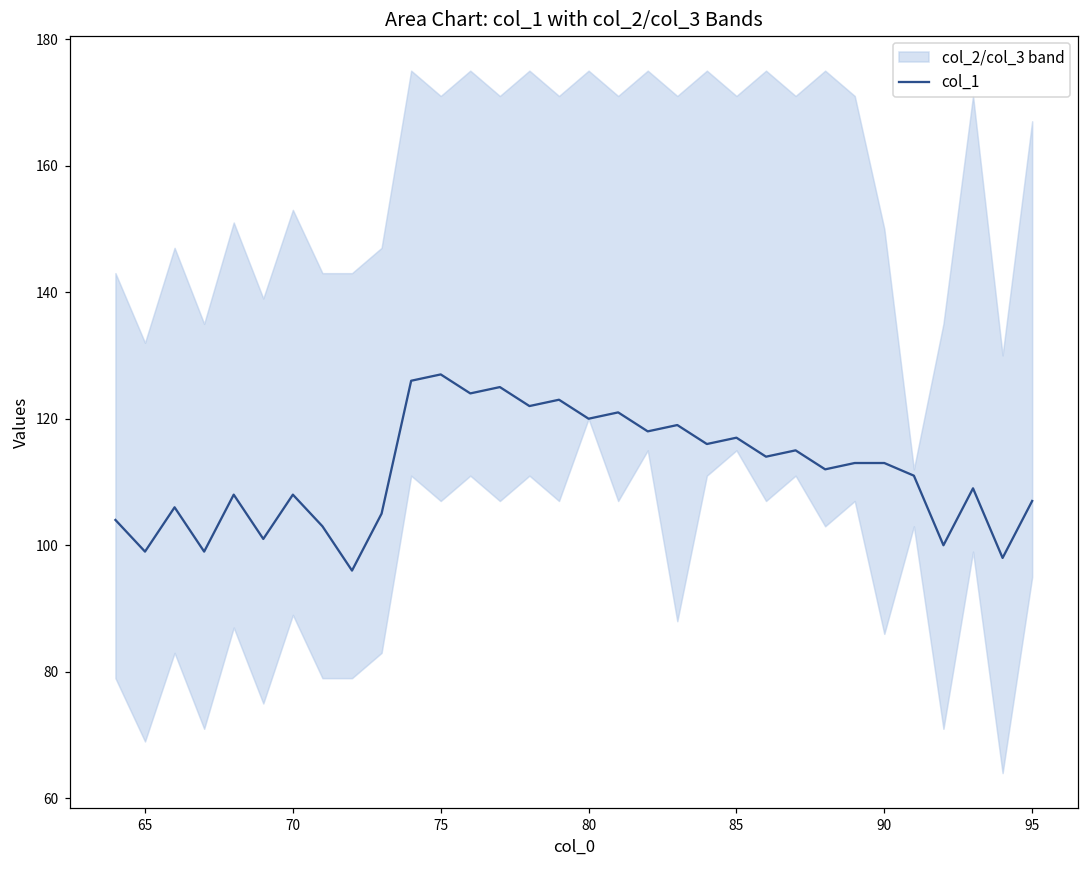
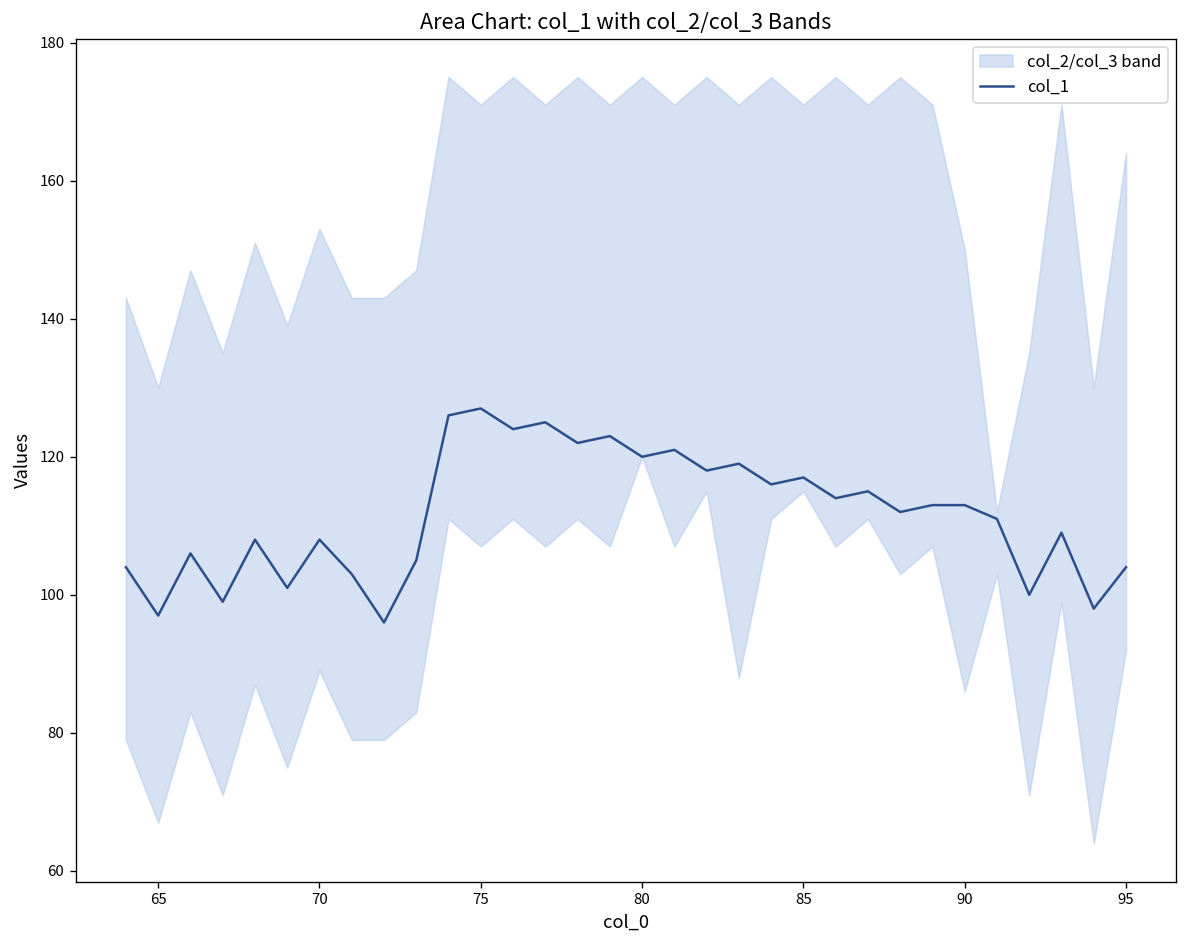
col_1, 65: 99 -> 97
col_1, 95: 107 -> 104
